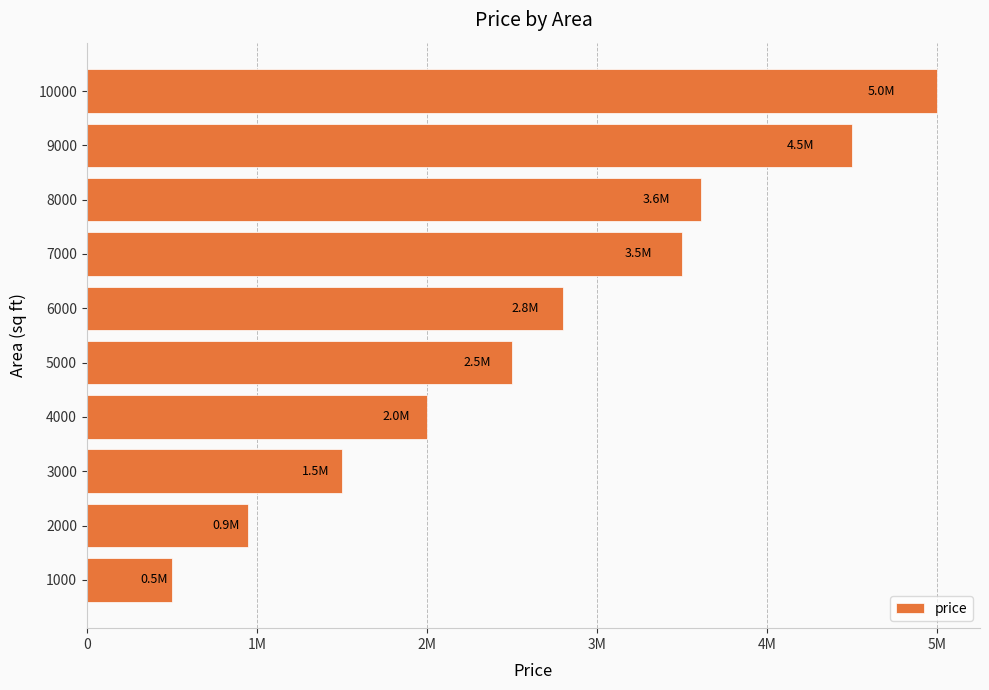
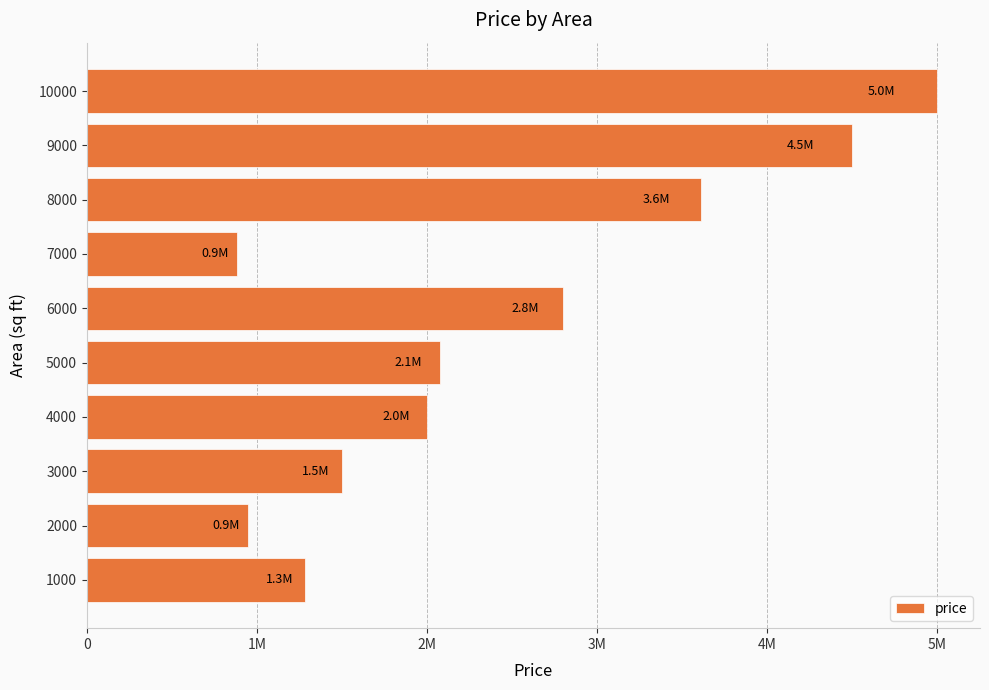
7000: 3.5M -> 0.9M
5000: 2.5M -> 2.1M
1000: 0.5M -> 1.3M
